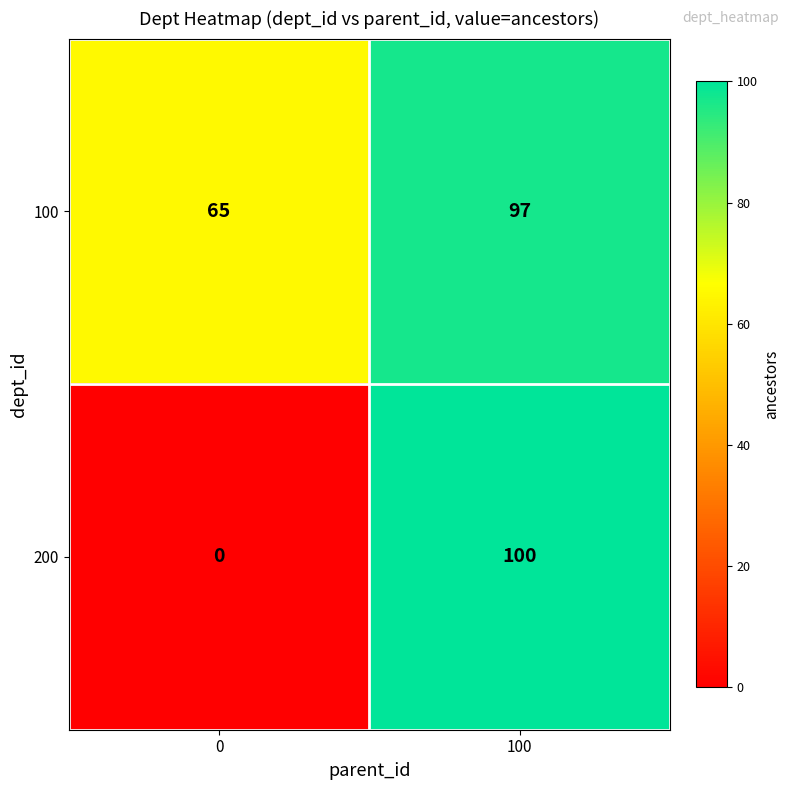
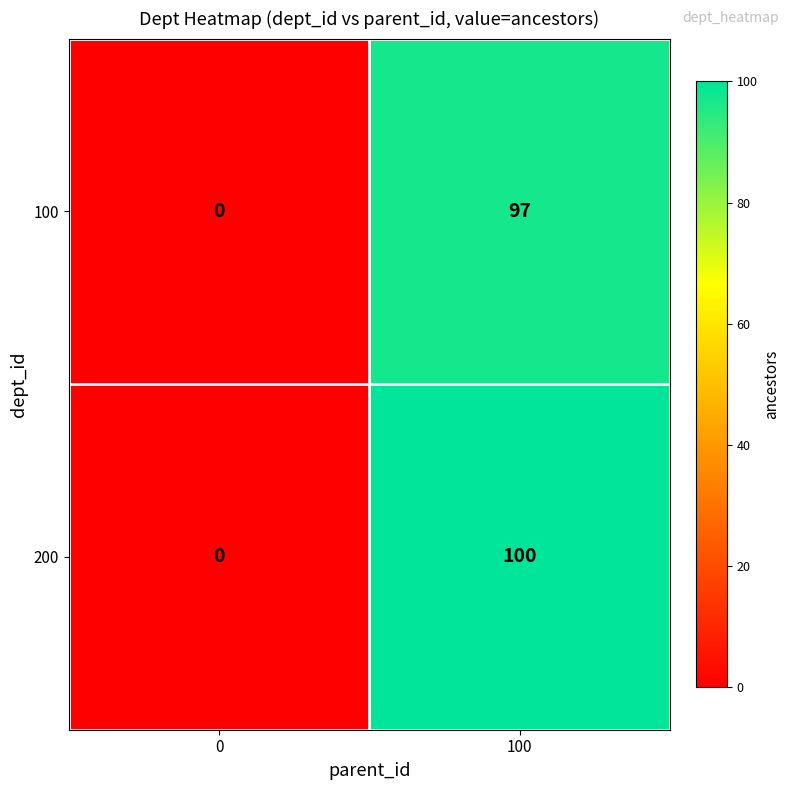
100, 0: 65 -> 0
